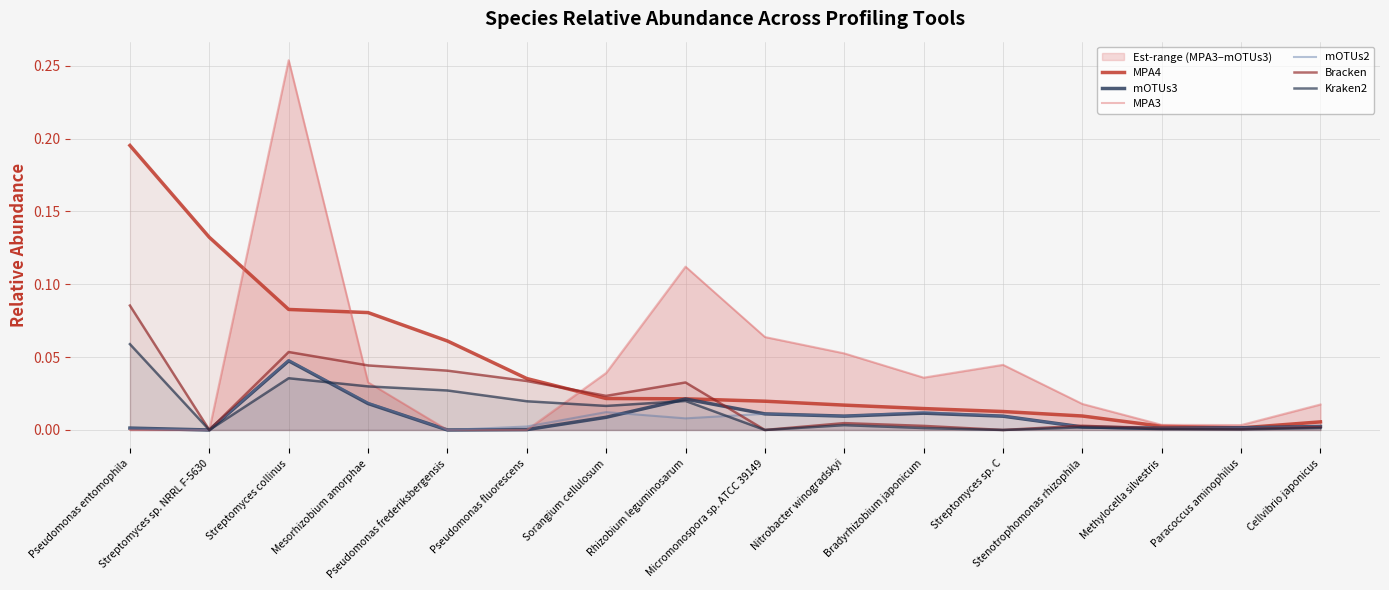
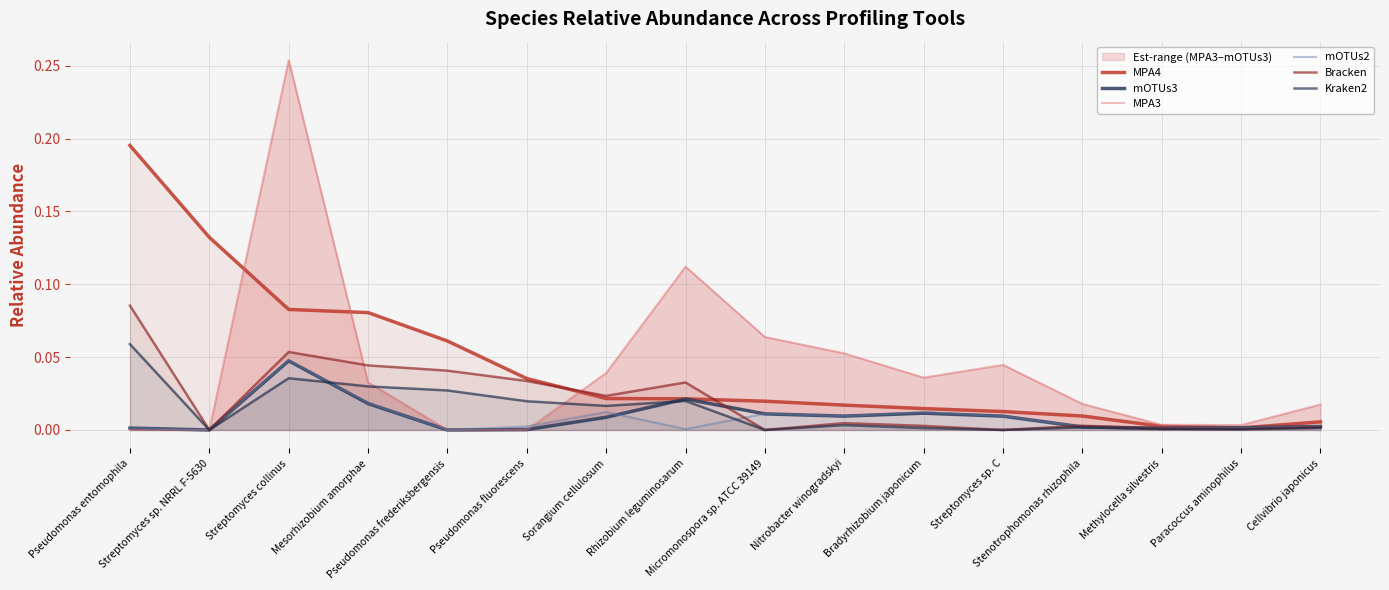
mOTUs2, Rhizobium leguminosarum: 0.008 -> 0.001
